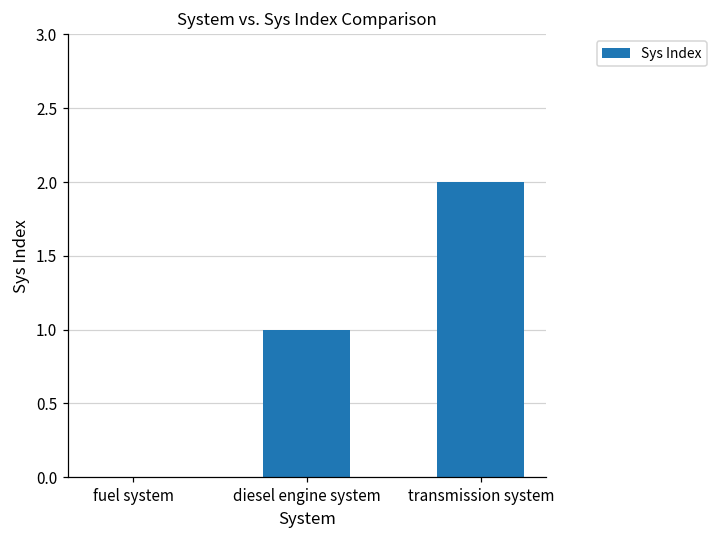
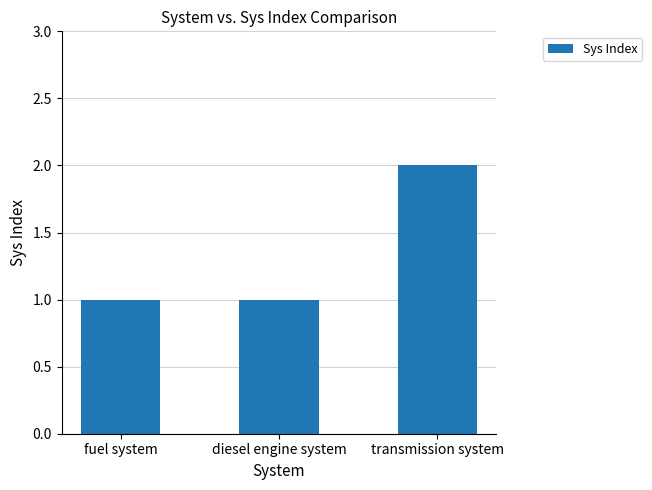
fuel system: 0 -> 1
